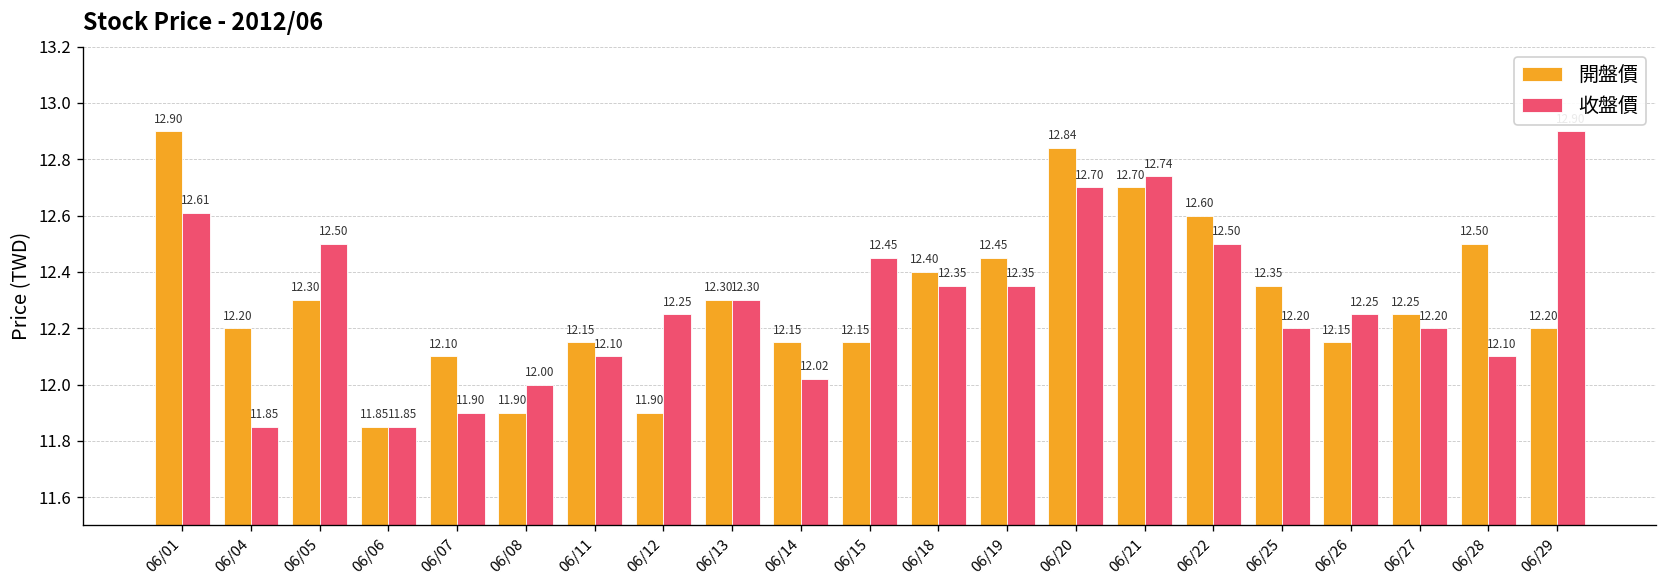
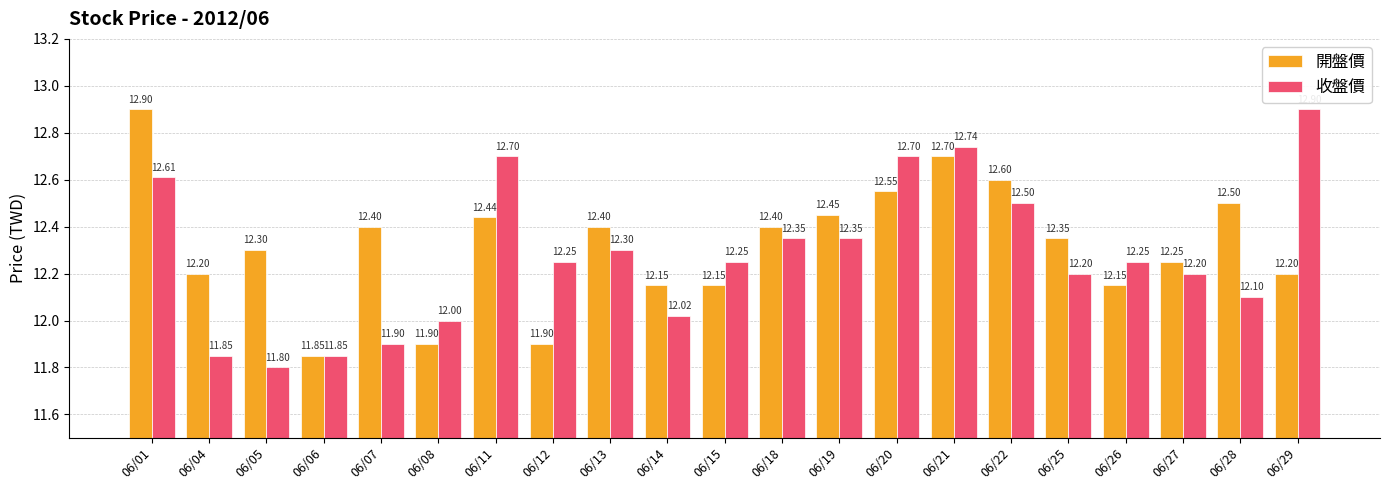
收盤價, 06/05: 12.50 -> 11.80
開盤價, 06/07: 12.10 -> 12.40
開盤價, 06/11: 12.15 -> 12.44
收盤價, 06/11: 12.10 -> 12.70
開盤價, 06/13: 12.30 -> 12.40
收盤價, 06/15: 12.45 -> 12.25
開盤價, 06/20: 12.84 -> 12.55
